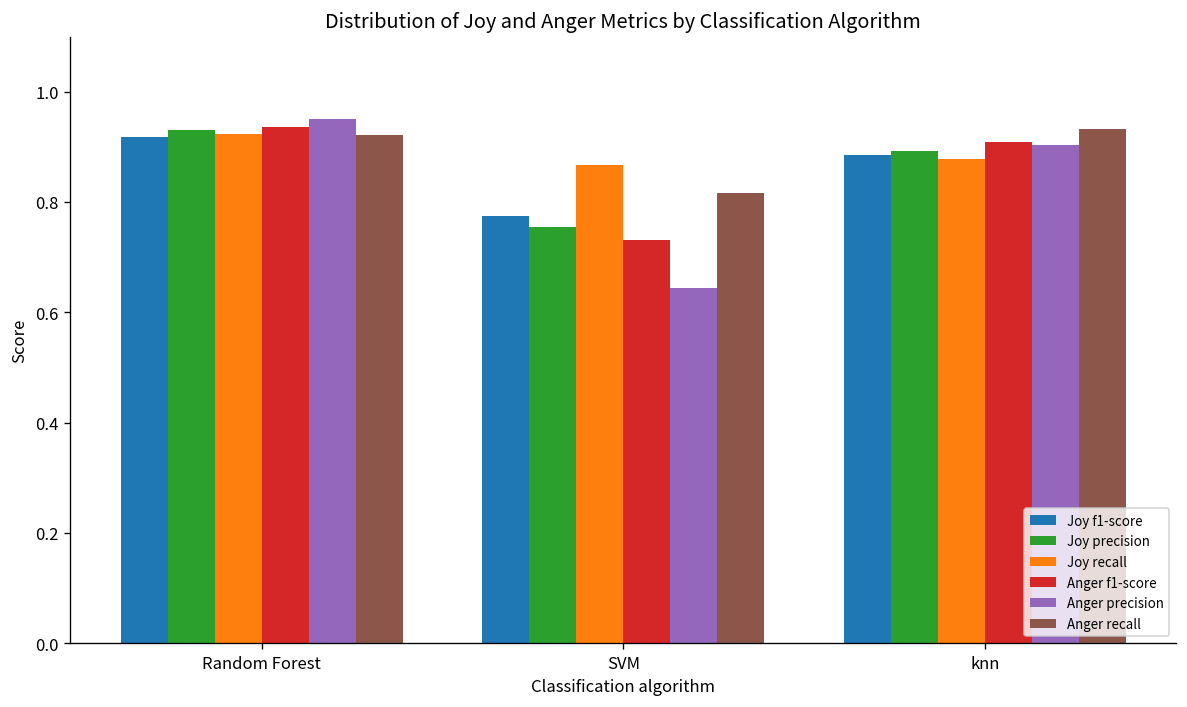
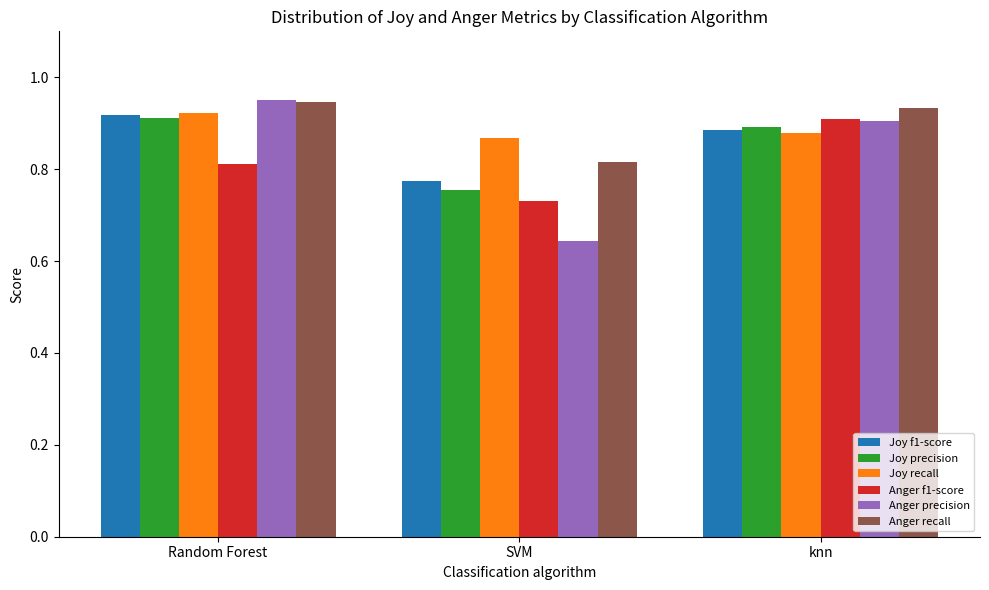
Joy precision, Random Forest: 0.93 -> 0.91
Anger f1-score, Random Forest: 0.94 -> 0.81
Anger recall, Random Forest: 0.92 -> 0.95
